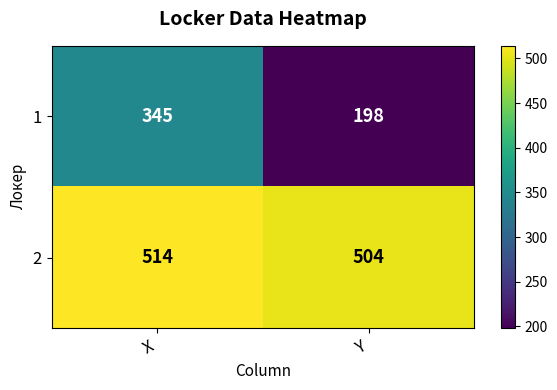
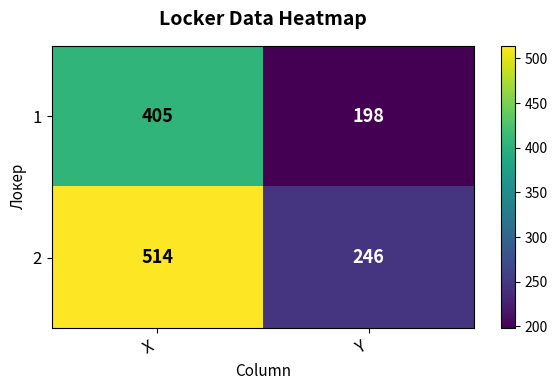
1, X: 345 -> 405
2, Y: 504 -> 246
